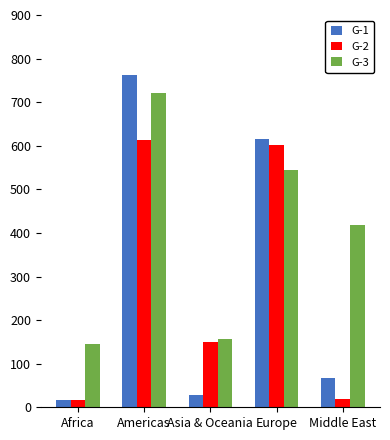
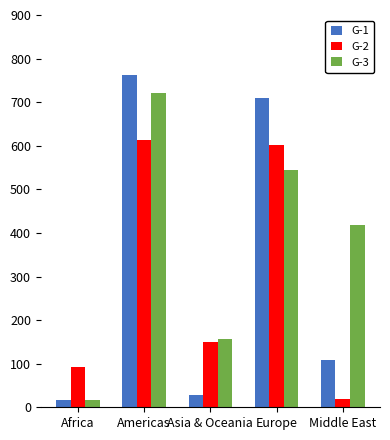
G-2, Africa: 20 -> 90
G-3, Africa: 150 -> 20
G-1, Europe: 620 -> 710
G-1, Middle East: 70 -> 110
